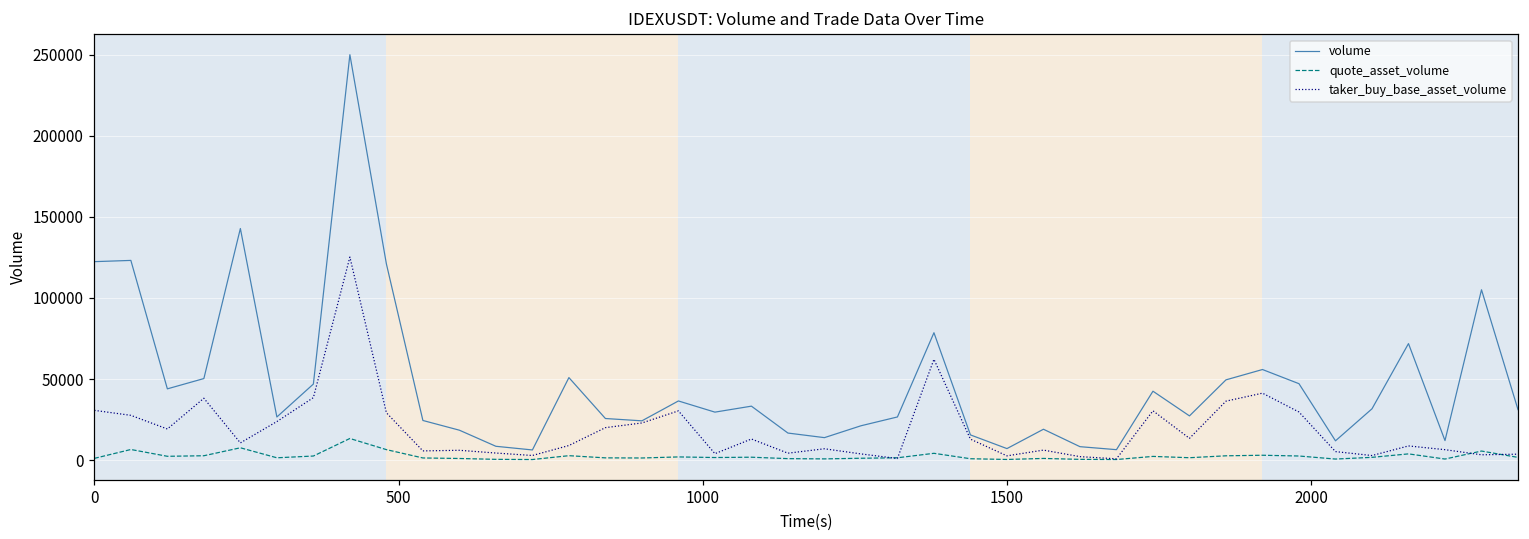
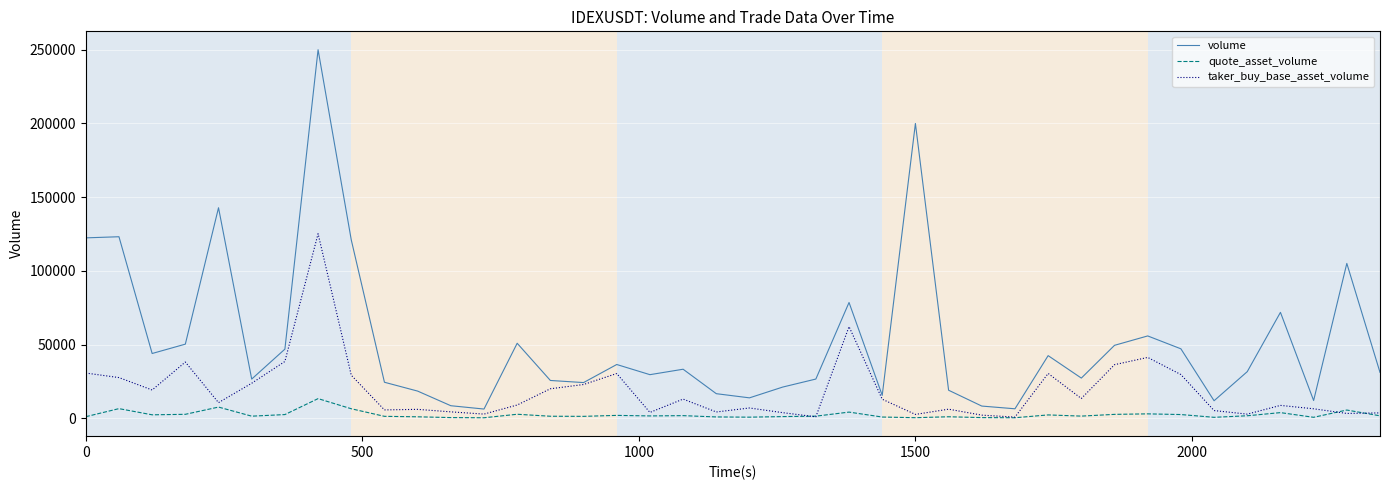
volume, 1500: 7000 -> 200000
